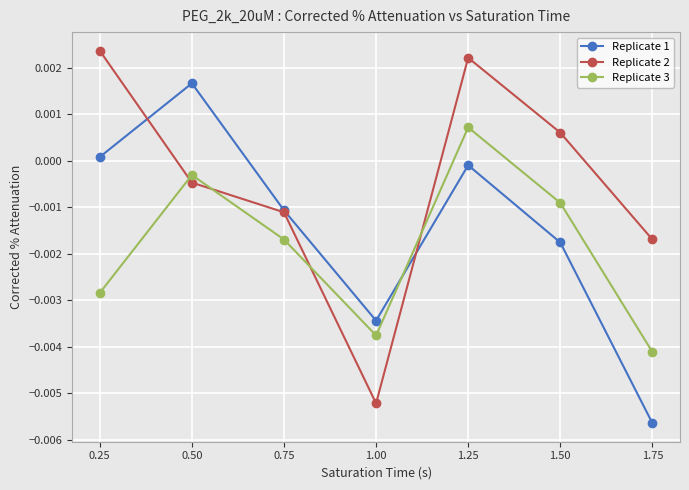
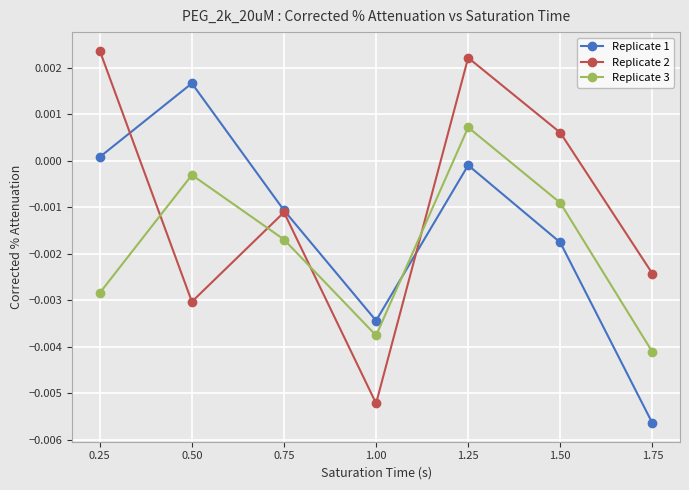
Replicate 2, 0.50: -0.0005 -> -0.0030
Replicate 2, 1.75: -0.0017 -> -0.0024
